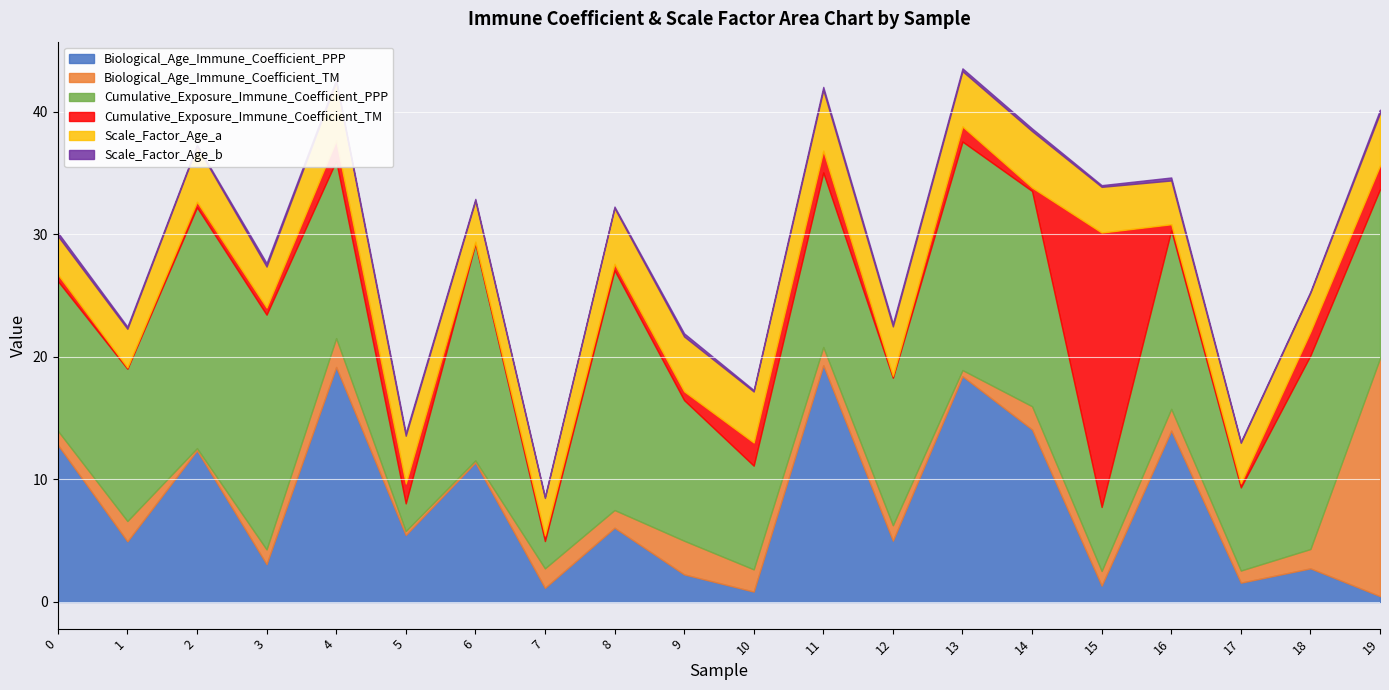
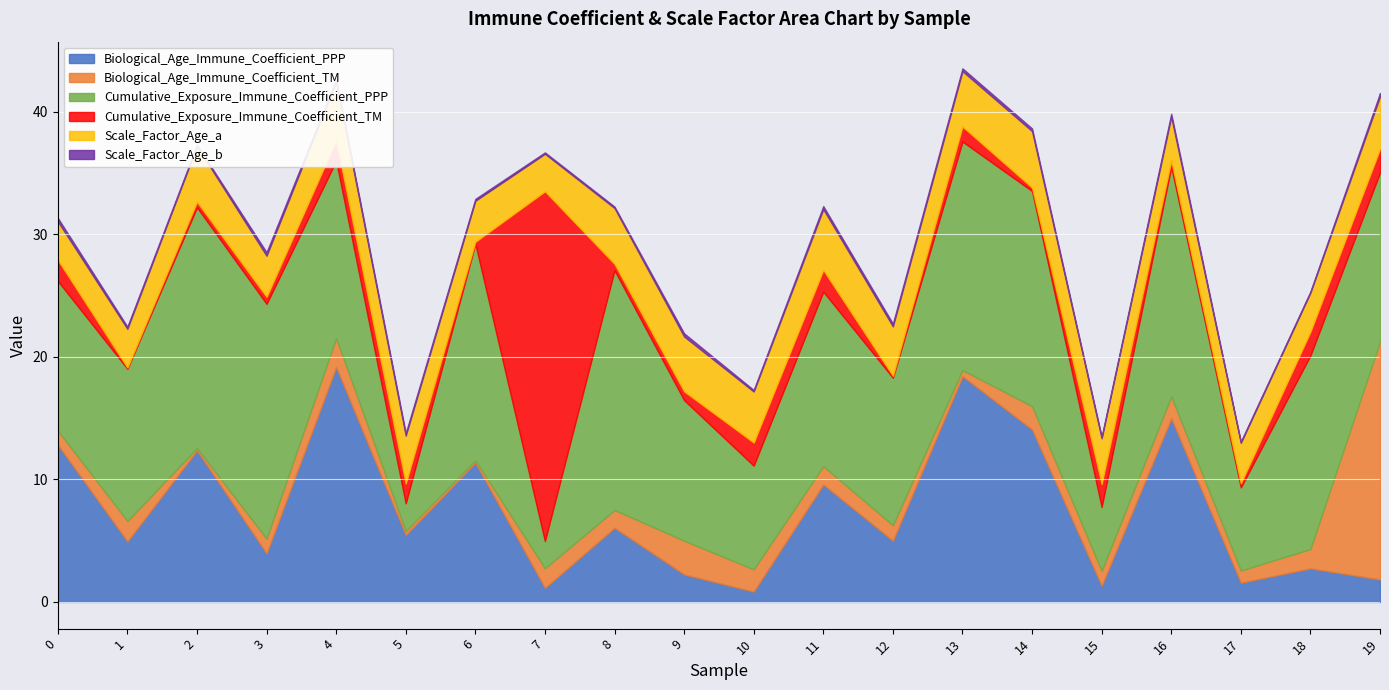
Cumulative_Exposure_Immune_Coefficient_TM, 0: 0.5 -> 1.7
Biological_Age_Immune_Coefficient_PPP, 3: 3.1 -> 4.0
Cumulative_Exposure_Immune_Coefficient_TM, 7: 0.5 -> 28.5
Biological_Age_Immune_Coefficient_PPP, 11: 19.3 -> 9.6
Cumulative_Exposure_Immune_Coefficient_TM, 15: 22.4 -> 1.9
Biological_Age_Immune_Coefficient_PPP, 16: 14.0 -> 15.0
Cumulative_Exposure_Immune_Coefficient_PPP, 16: 14.6 -> 18.7
Biological_Age_Immune_Coefficient_PPP, 19: 0.5 -> 1.8
